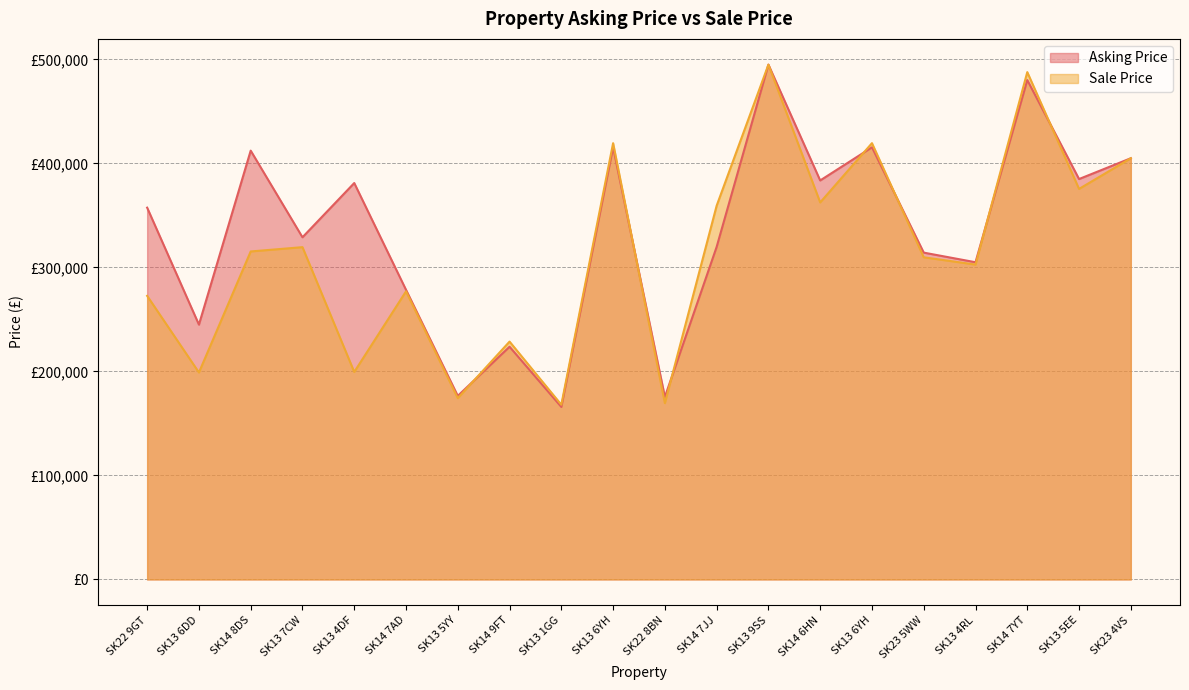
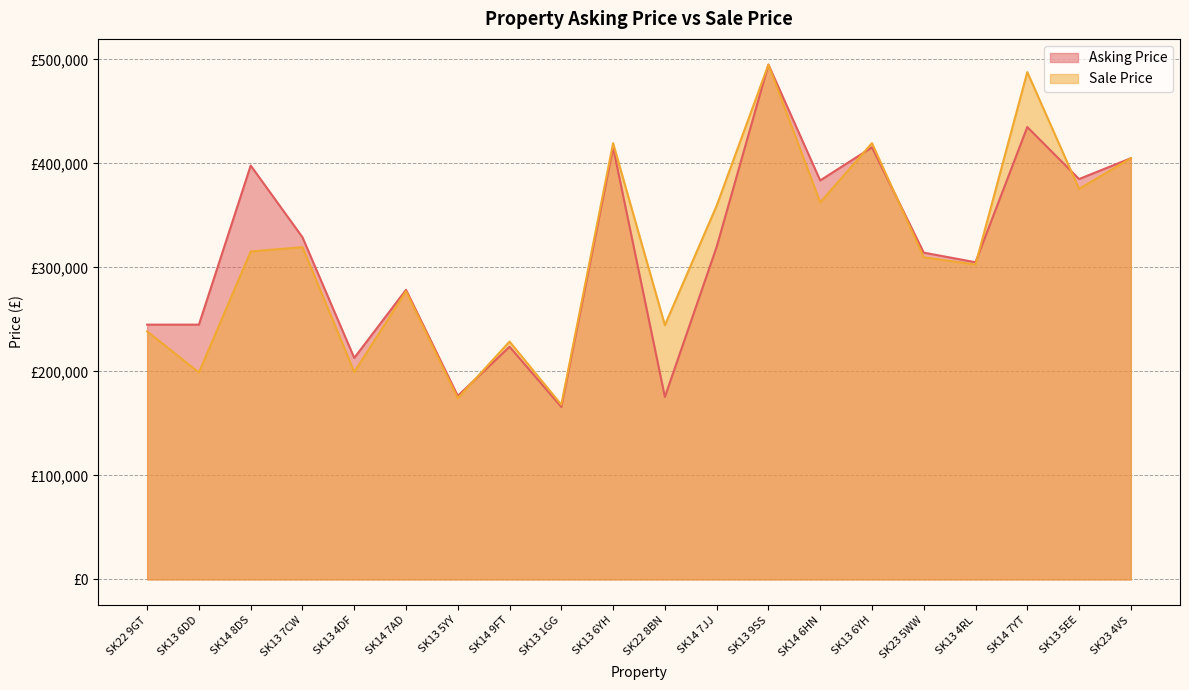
Asking Price, SK22 9GT: £357,000 -> £245,000
Sale Price, SK22 9GT: £273,000 -> £239,000
Asking Price, SK14 8DS: £412,000 -> £398,000
Asking Price, SK13 4DF: £381,000 -> £213,000
Sale Price, SK22 8BN: £170,000 -> £244,000
Asking Price, SK14 7YT: £480,000 -> £435,000
